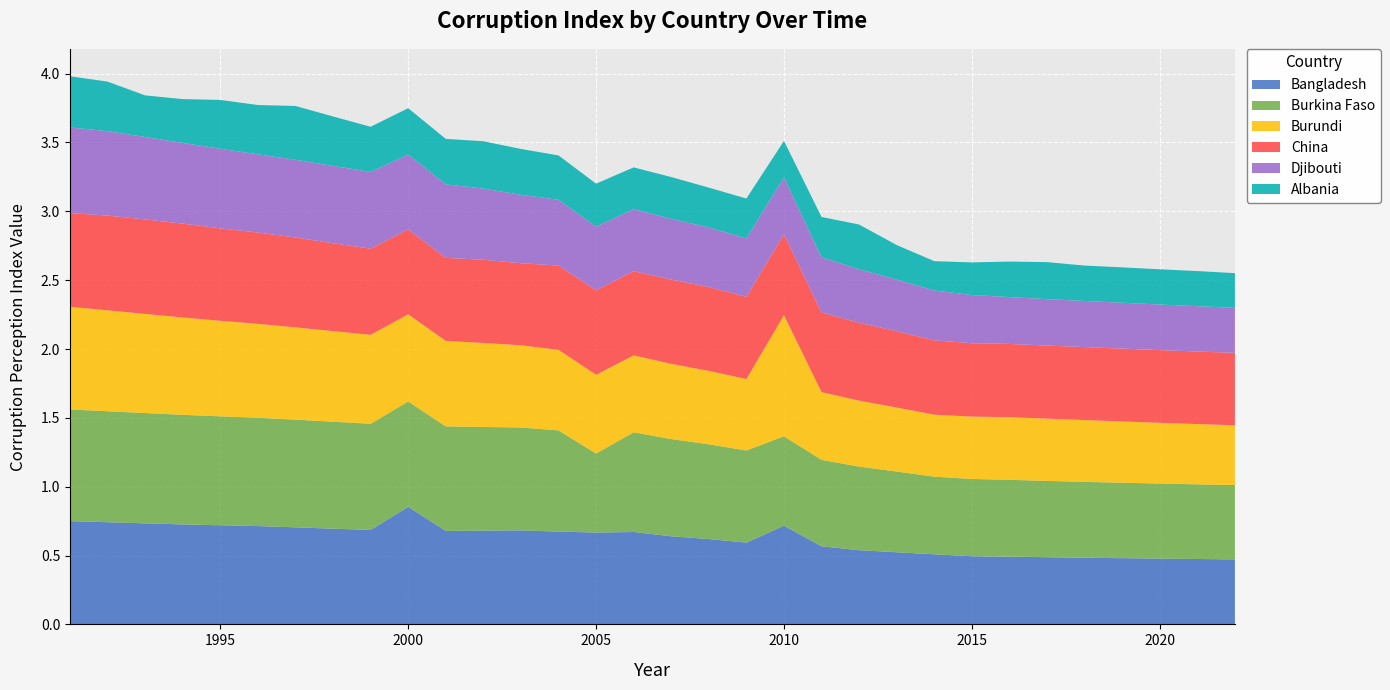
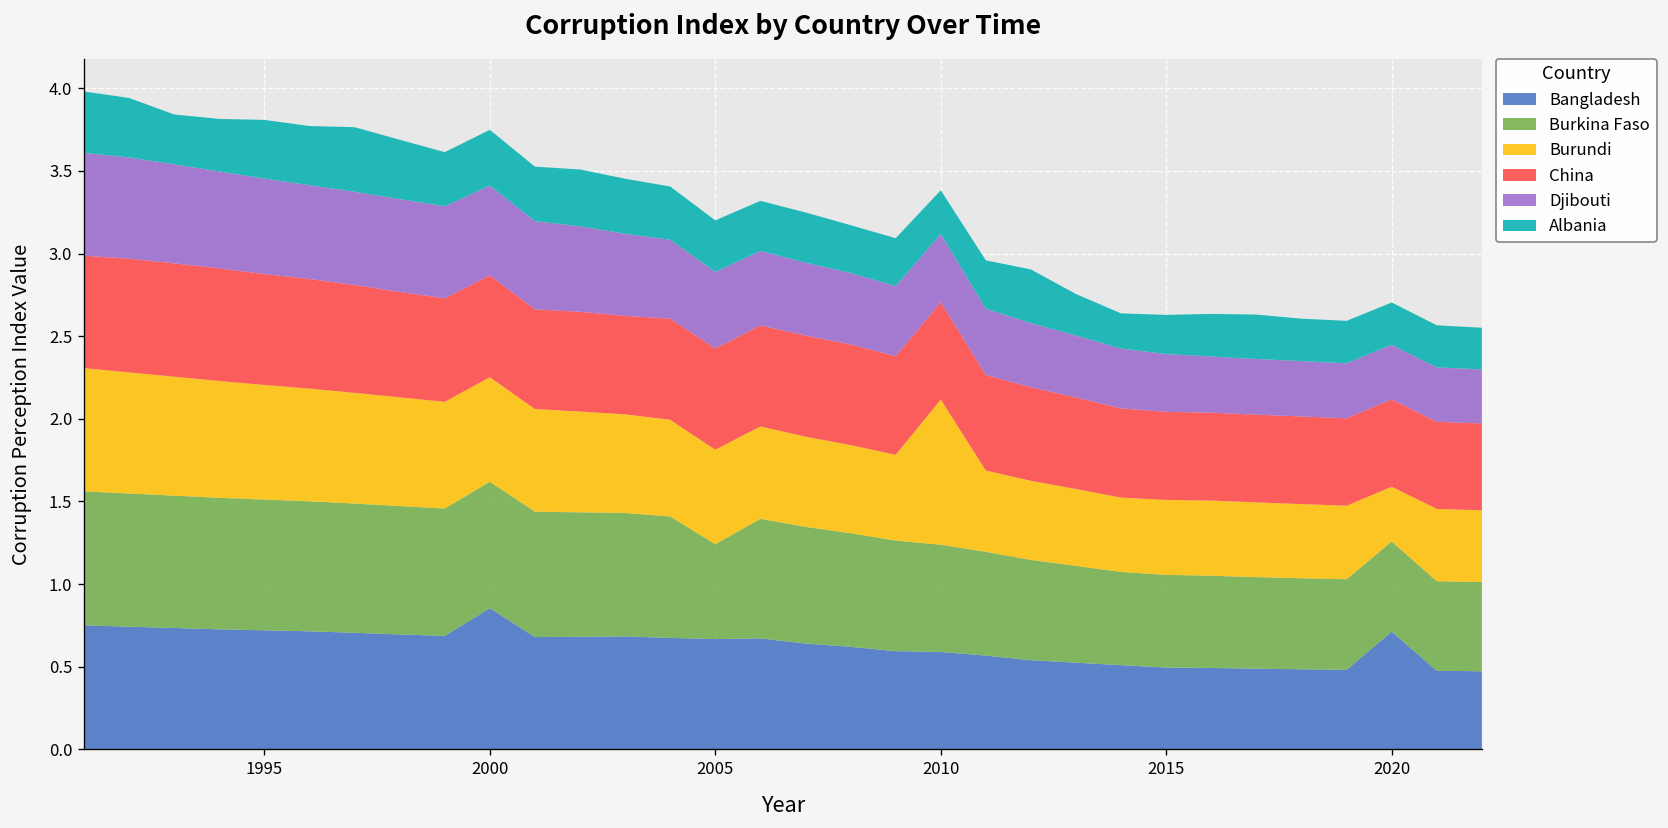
Bangladesh, 2010: 0.72 -> 0.59
Bangladesh, 2020: 0.48 -> 0.71
Burundi, 2020: 0.44 -> 0.33
